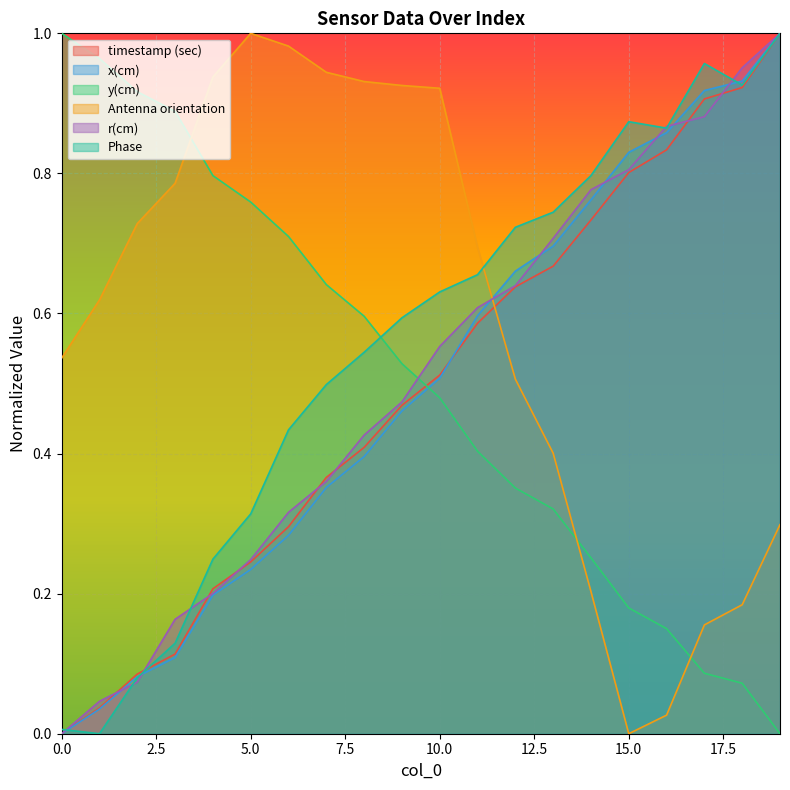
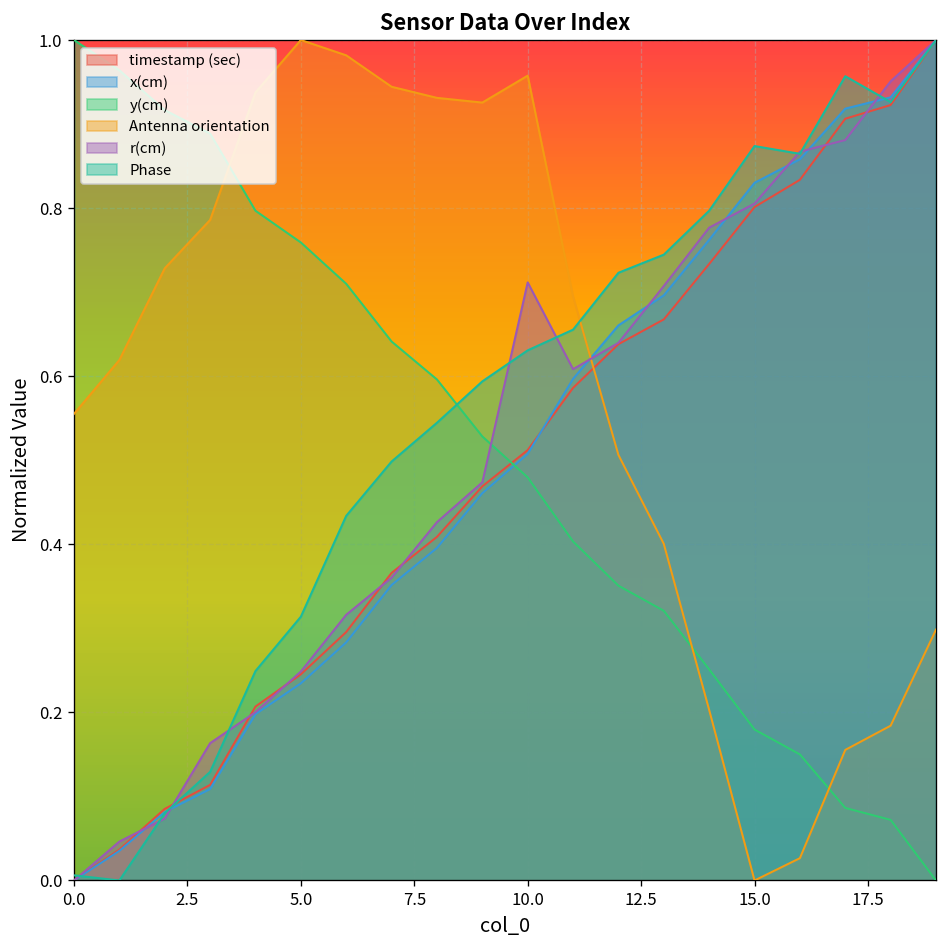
Antenna orientation, 0.0: 0.54 -> 0.56
Antenna orientation, 10.0: 0.92 -> 0.96
r(cm), 10.0: 0.55 -> 0.71
